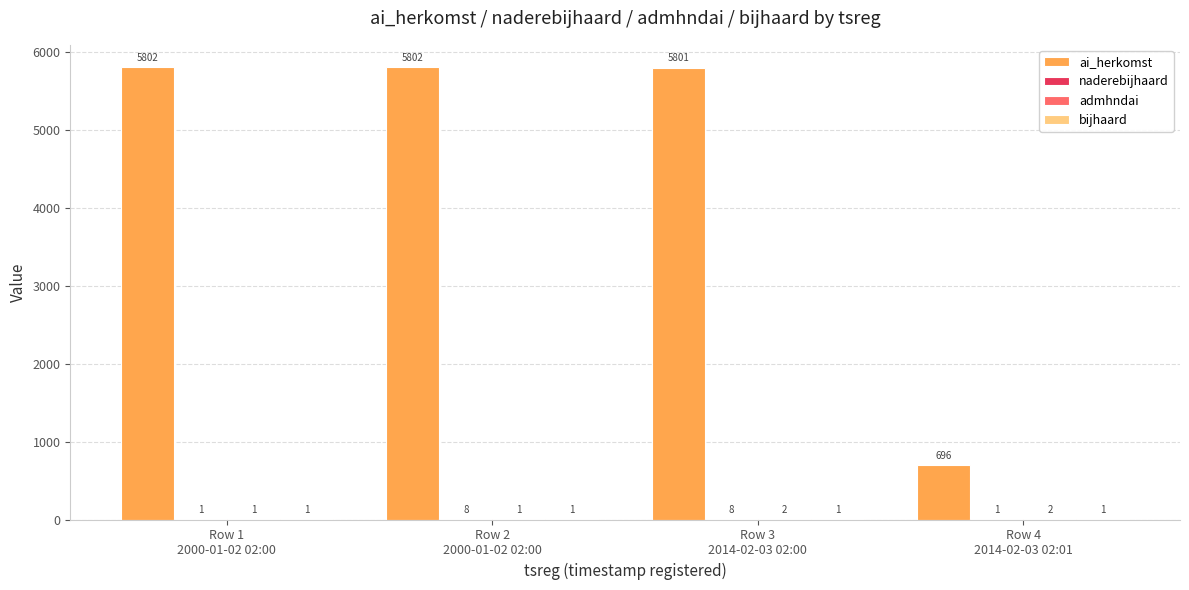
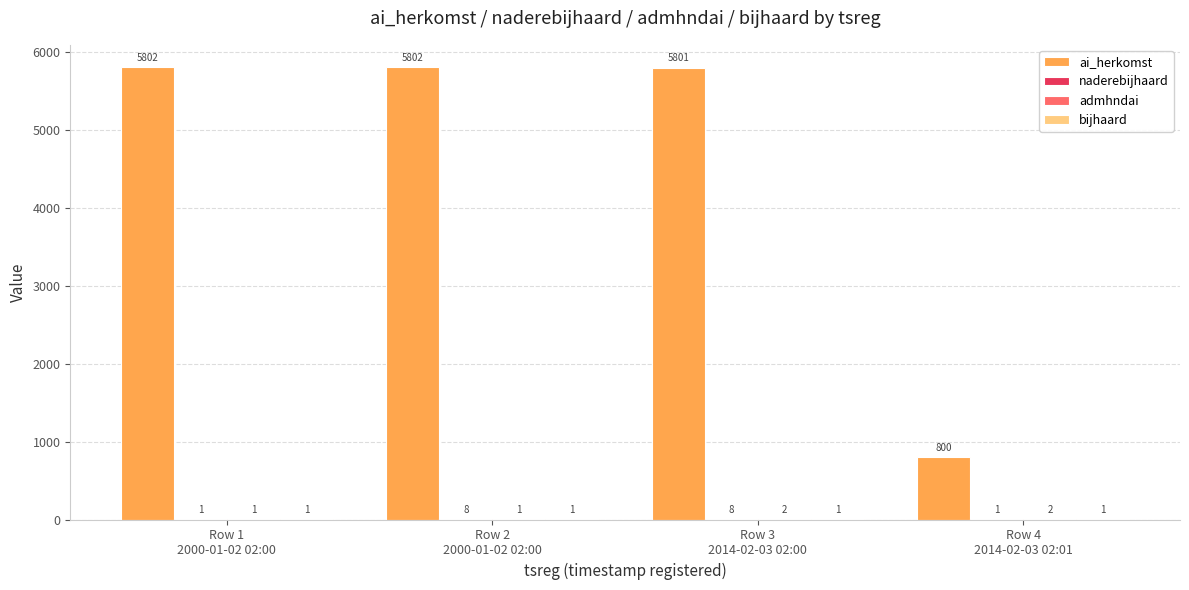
ai_herkomst, Row 4 2014-02-03 02:01: 696 -> 800
